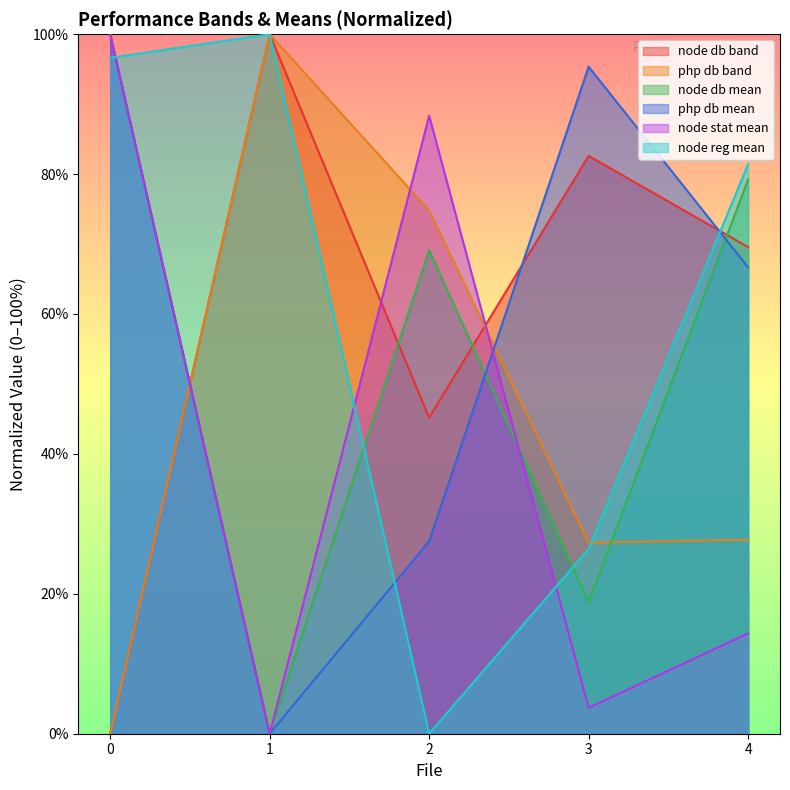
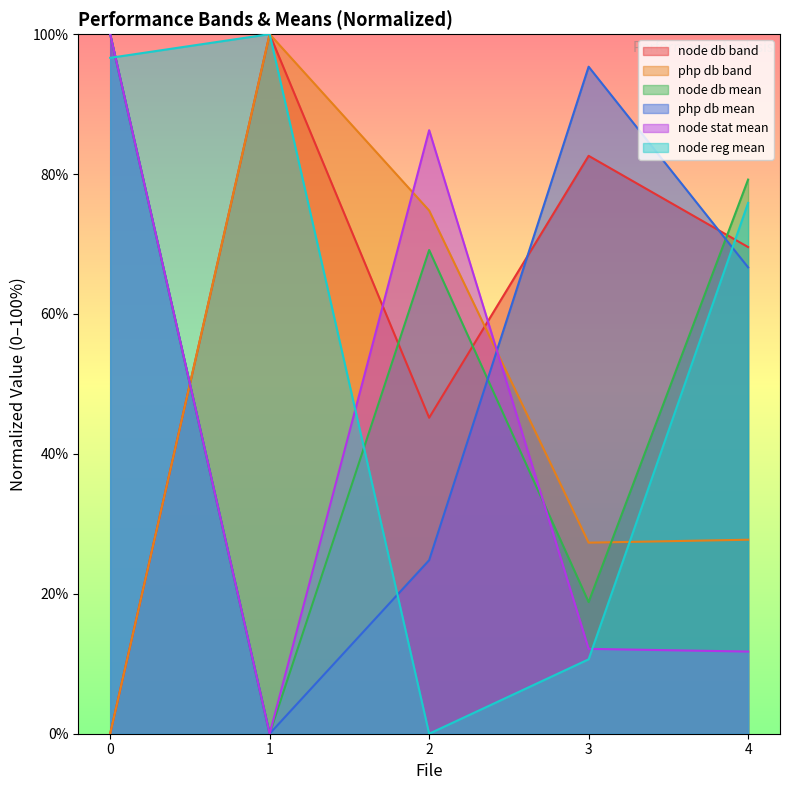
php db mean, 2: 28% -> 25%
node stat mean, 2: 88% -> 86%
node stat mean, 3: 4% -> 12%
node reg mean, 3: 26% -> 11%
node stat mean, 4: 14% -> 12%
node reg mean, 4: 81% -> 76%
